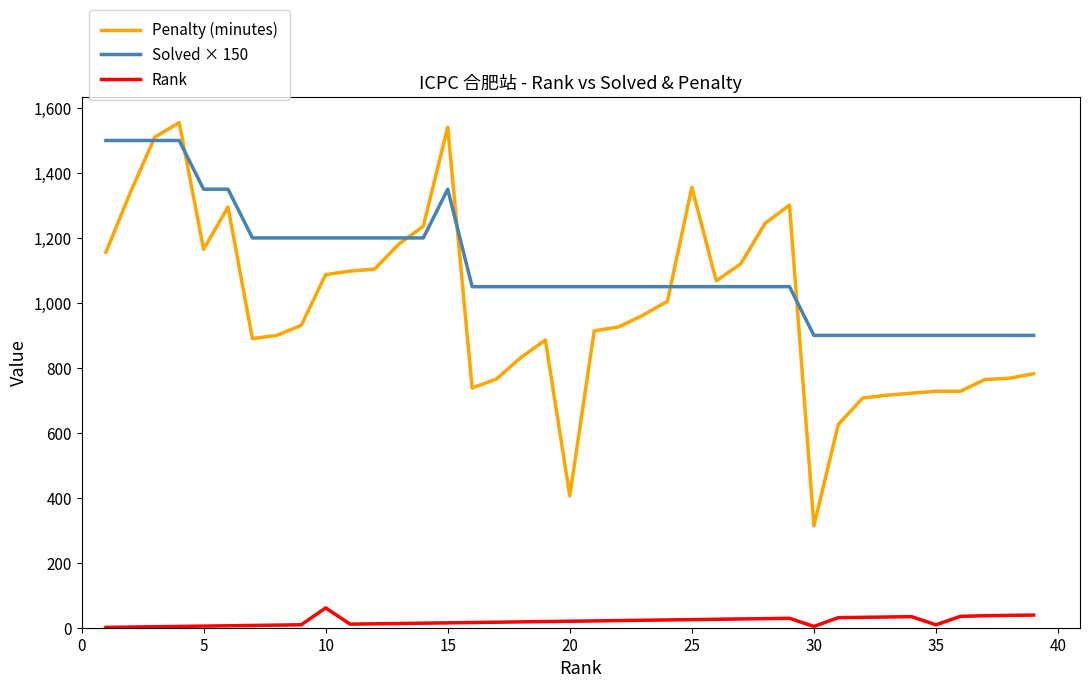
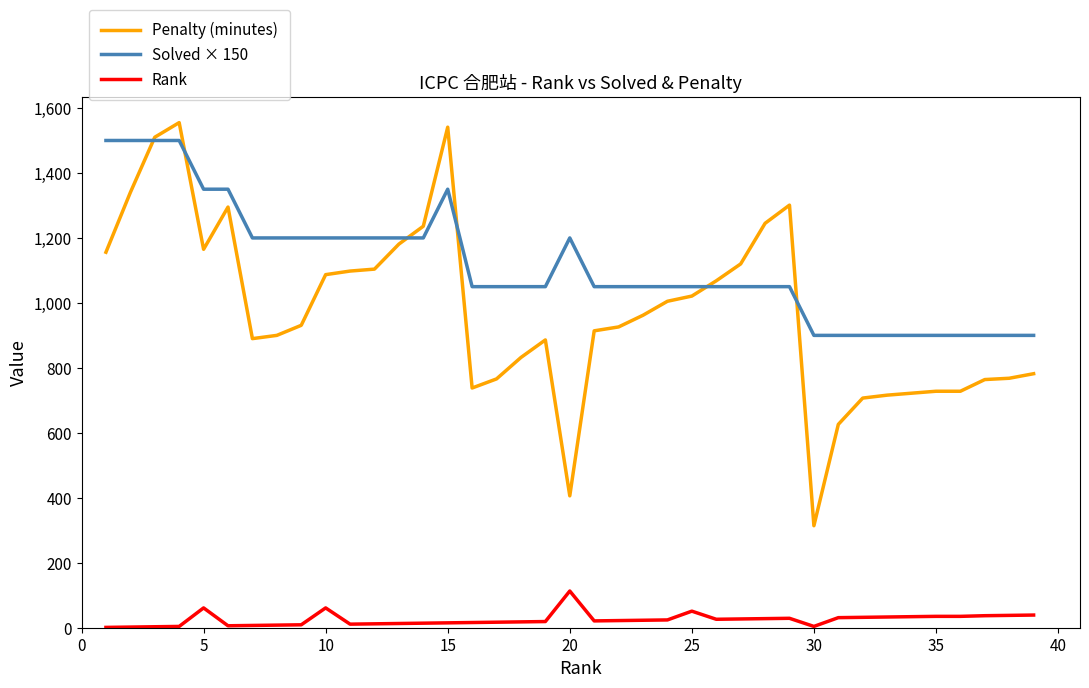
Rank, 5: 10 -> 60
Solved × 150, 20: 1,050 -> 1,200
Rank, 20: 20 -> 110
Penalty (minutes), 25: 1,360 -> 1,020
Rank, 25: 30 -> 50
Rank, 35: 10 -> 40
